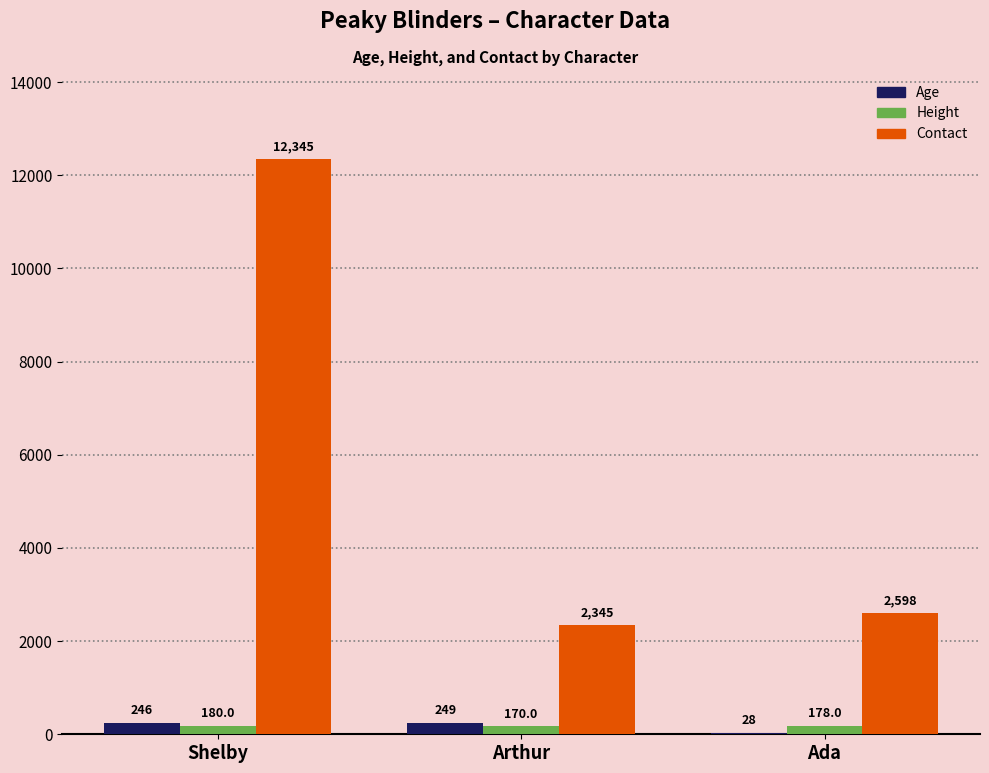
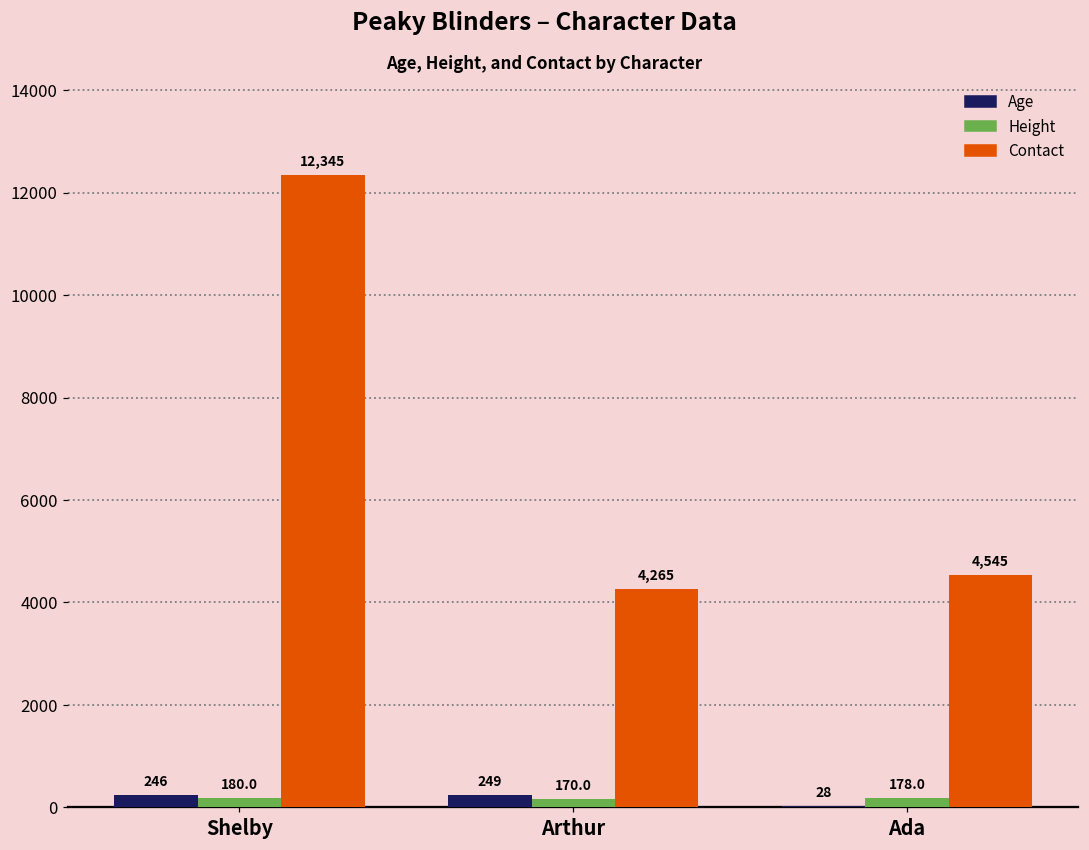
Contact, Arthur: 2,345 -> 4,265
Contact, Ada: 2,598 -> 4,545
